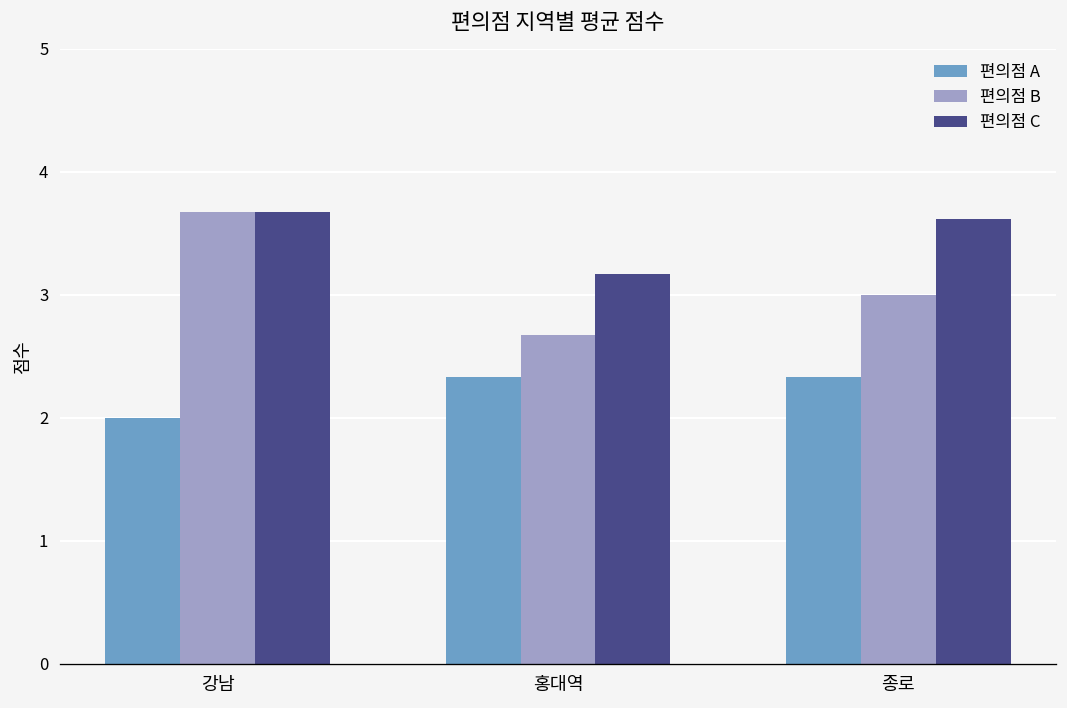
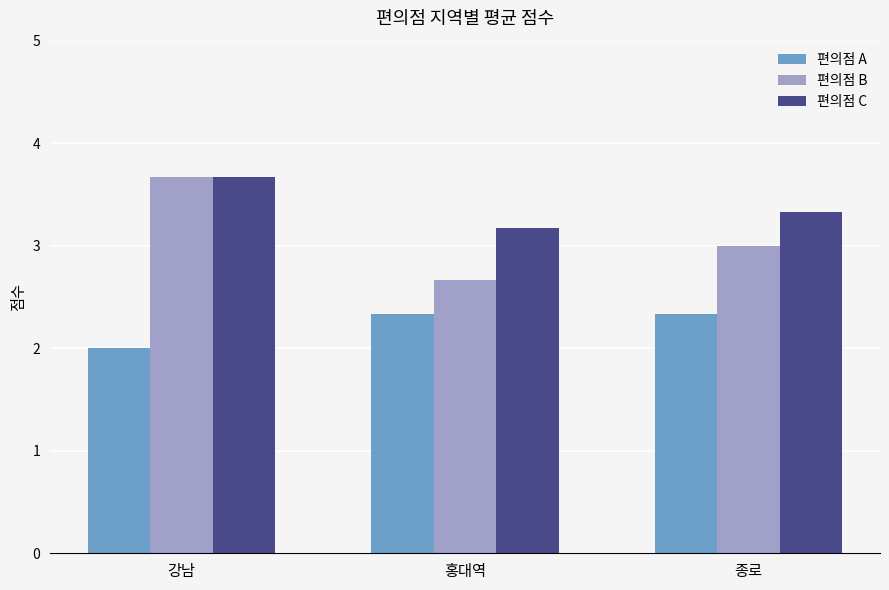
편의점 C, 종로: 3.62 -> 3.33
